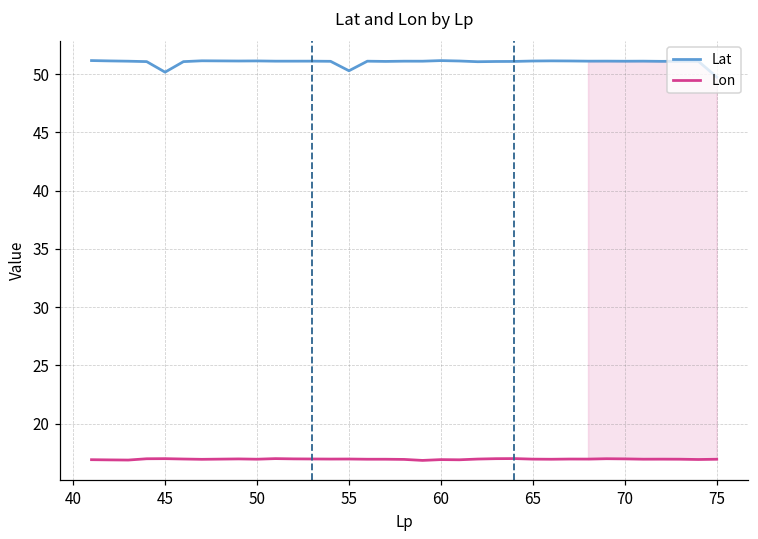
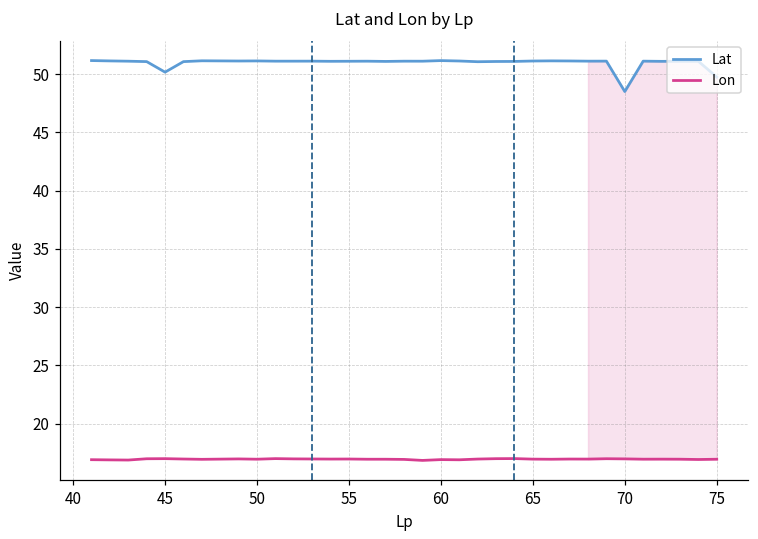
Lat, 55: 50.3 -> 51.1
Lat, 70: 51.1 -> 48.5
